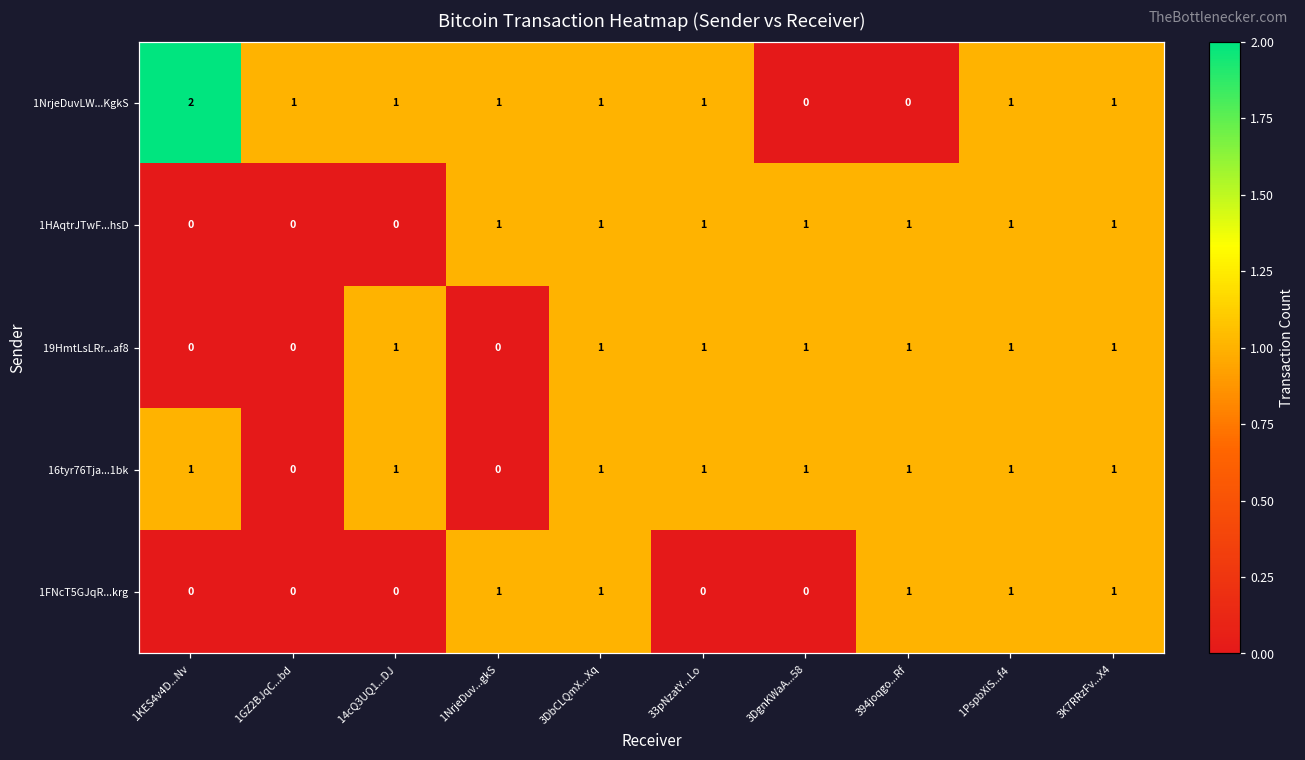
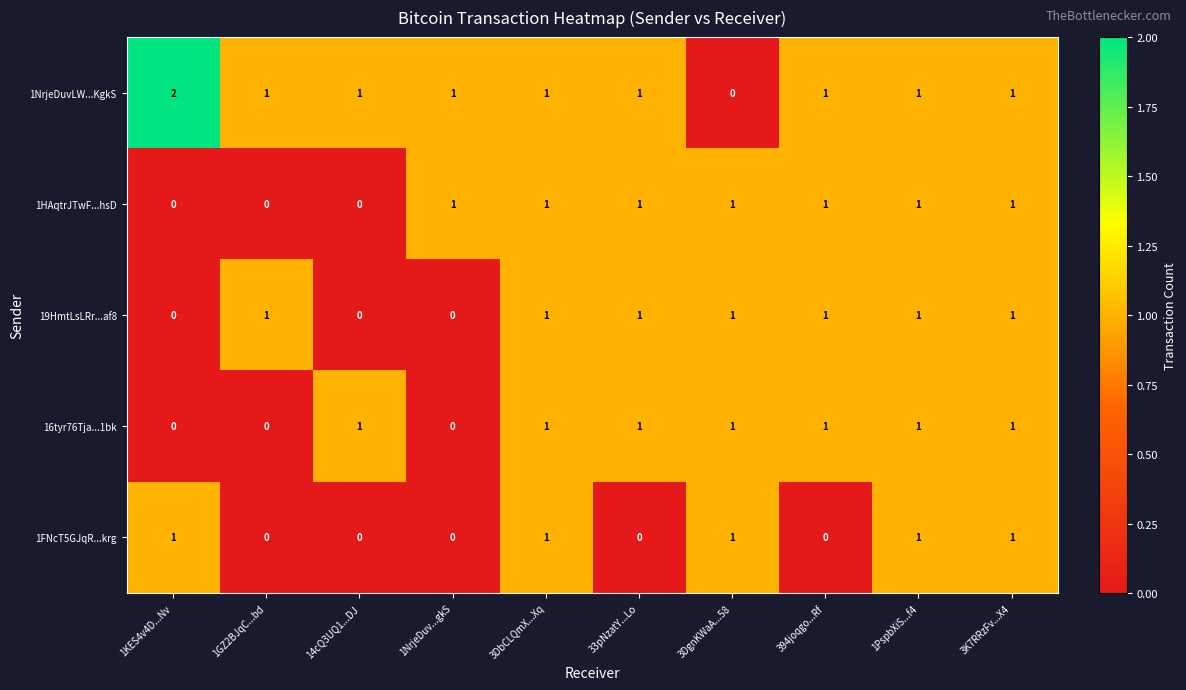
1NrjeDuvLW...KgkS, 394joqgo...Rf: 0 -> 1
19HmtLsLRr...af8, 1GZ2BJqC...bd: 0 -> 1
19HmtLsLRr...af8, 14cQ3UQ1...DJ: 1 -> 0
16tyr76Tja...1bk, 1KES4v4D...Nv: 1 -> 0
1FNcT5GJqR...krg, 1KES4v4D...Nv: 0 -> 1
1FNcT5GJqR...krg, 1NrjeDuv...gkS: 1 -> 0
1FNcT5GJqR...krg, 3DgnKWaA...58: 0 -> 1
1FNcT5GJqR...krg, 394joqgo...Rf: 1 -> 0
